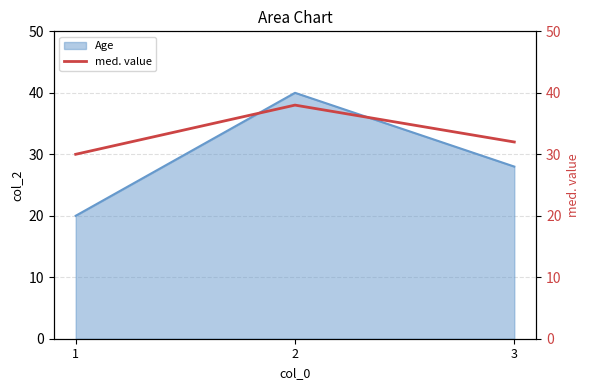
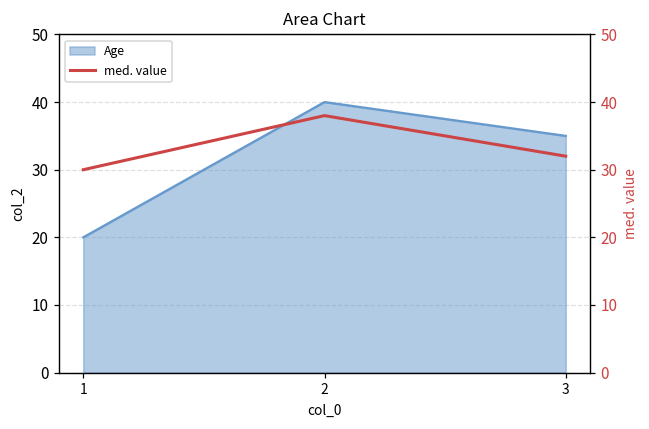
Age, 3: 28 -> 35
